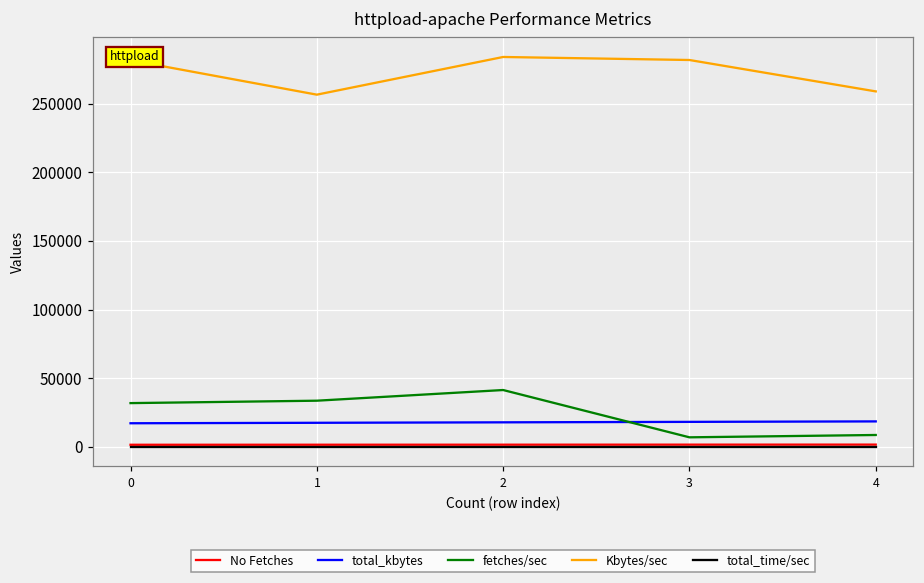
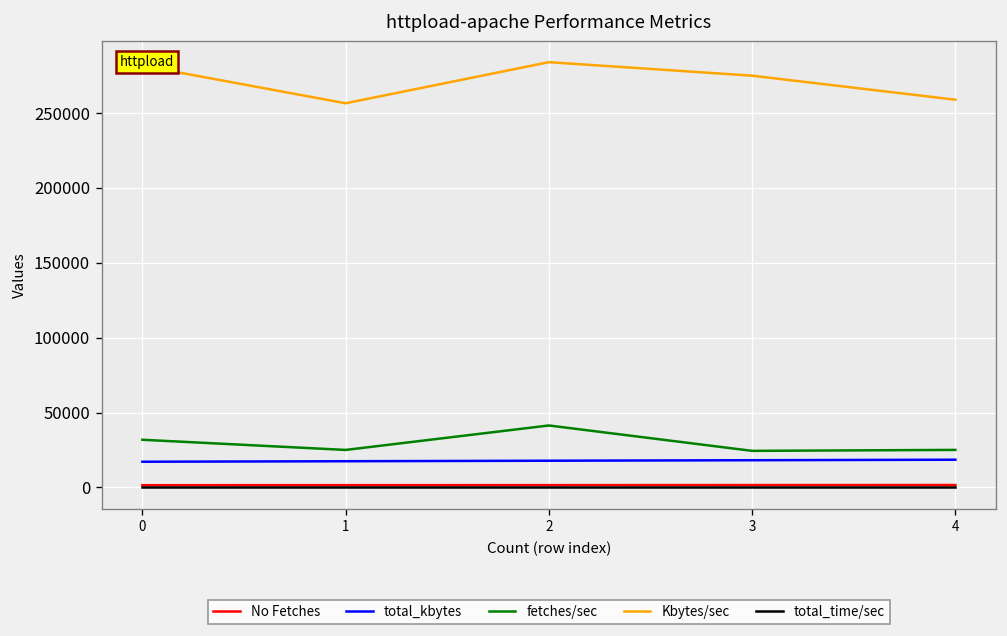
fetches/sec, 1: 34000 -> 25000
fetches/sec, 3: 7000 -> 24000
Kbytes/sec, 3: 282000 -> 275000
fetches/sec, 4: 9000 -> 25000
